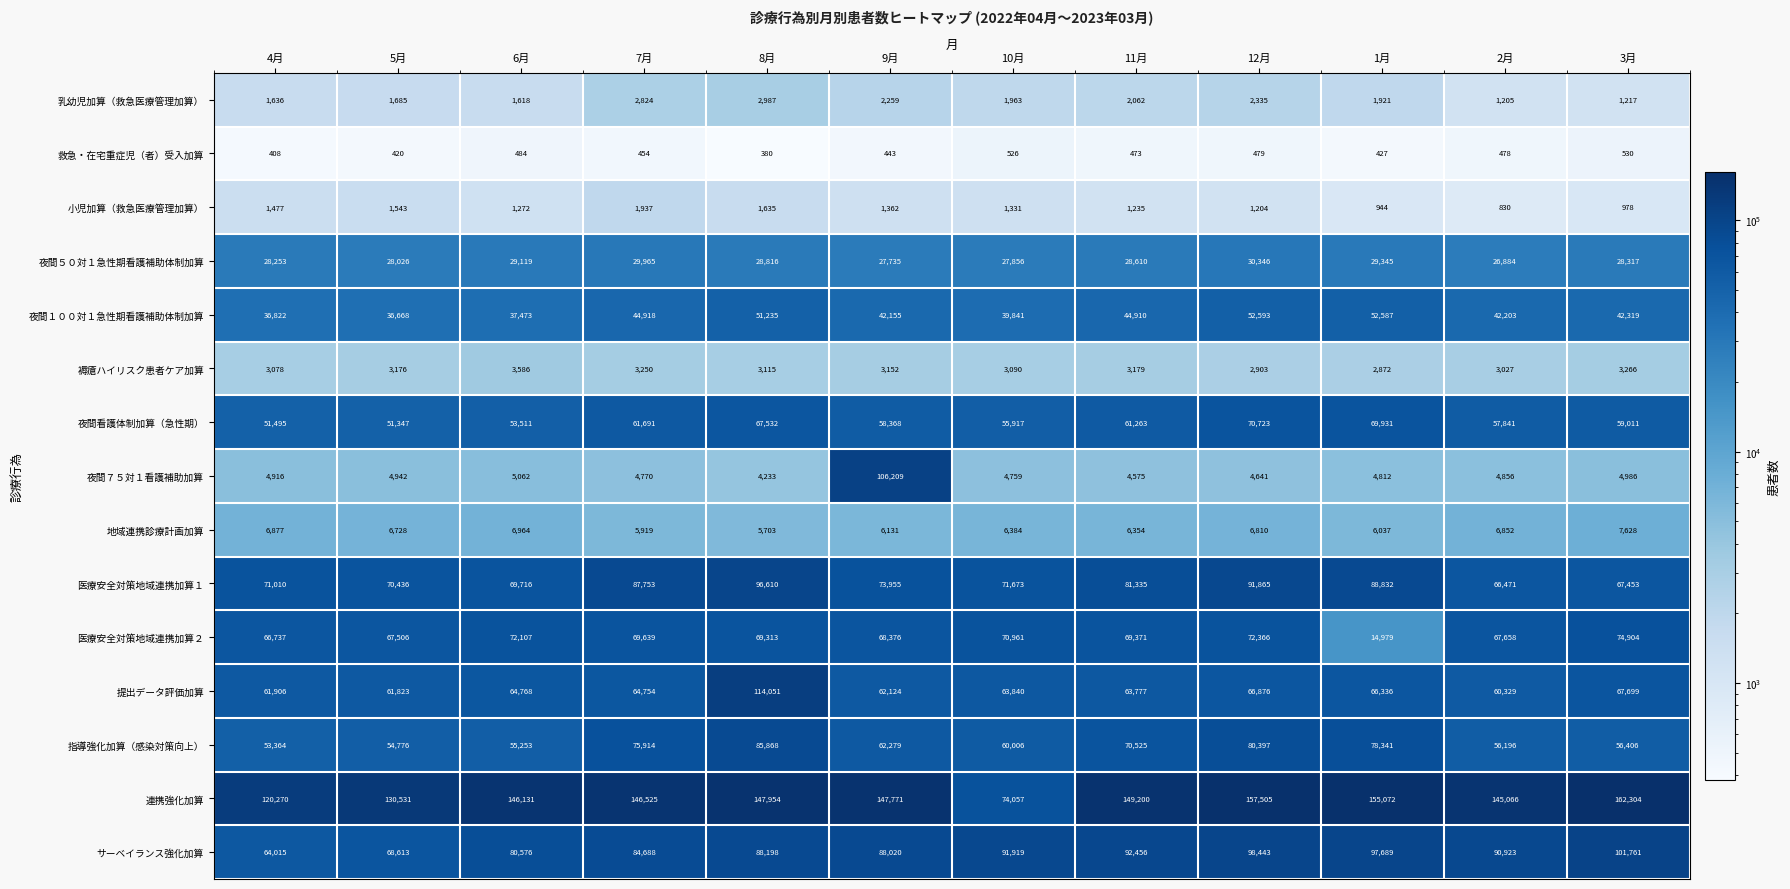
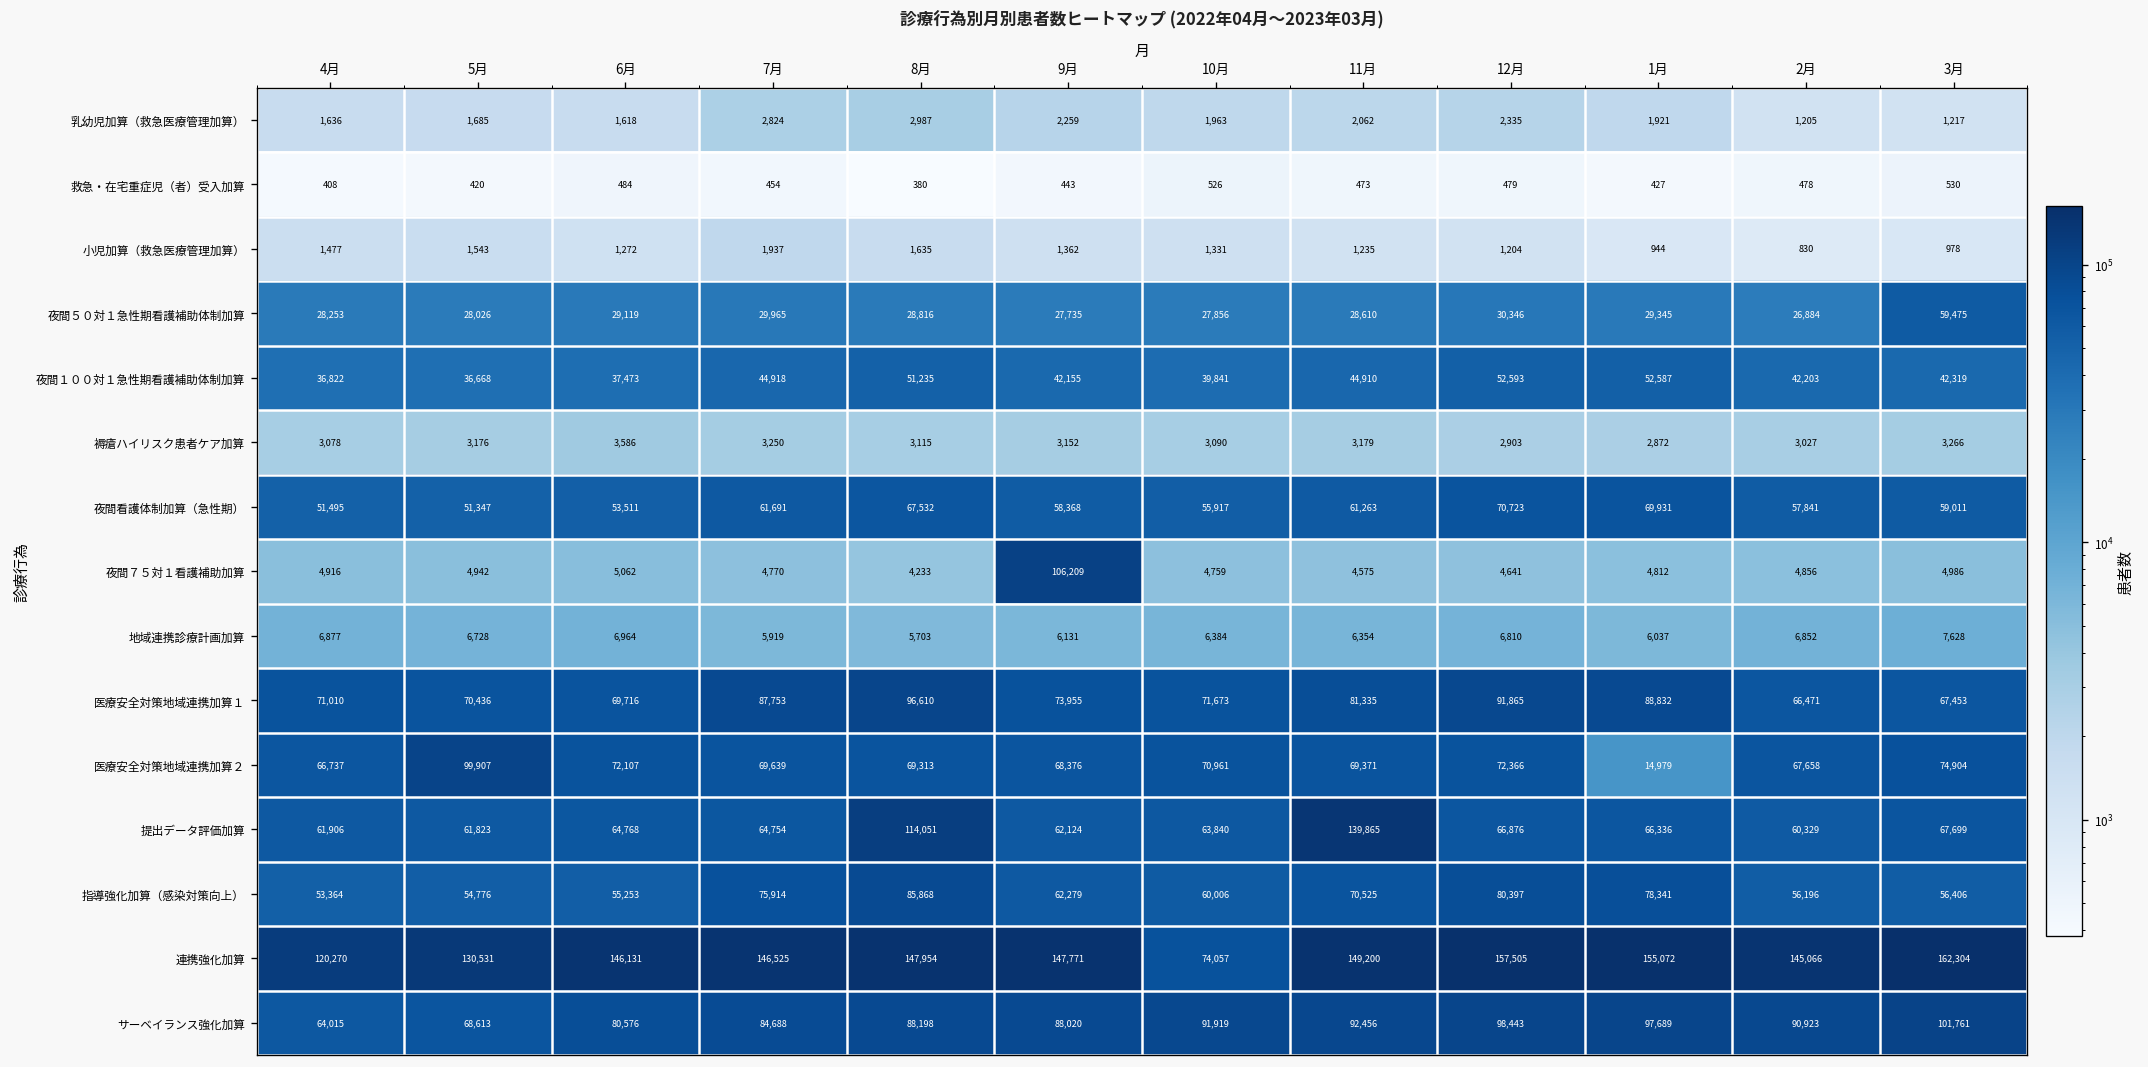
夜間５０対１急性期看護補助体制加算, 3月: 28,317 -> 59,475
医療安全対策地域連携加算２, 5月: 67,506 -> 99,907
提出データ評価加算, 11月: 63,777 -> 139,865
